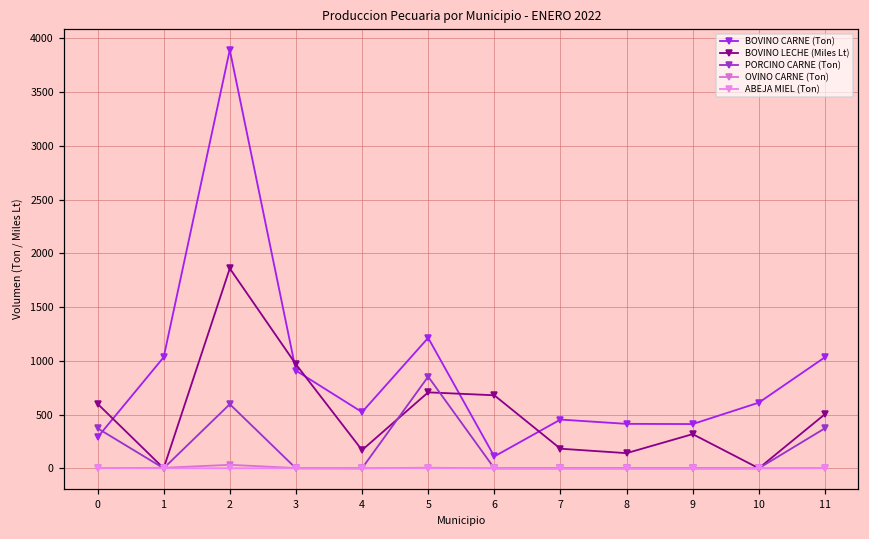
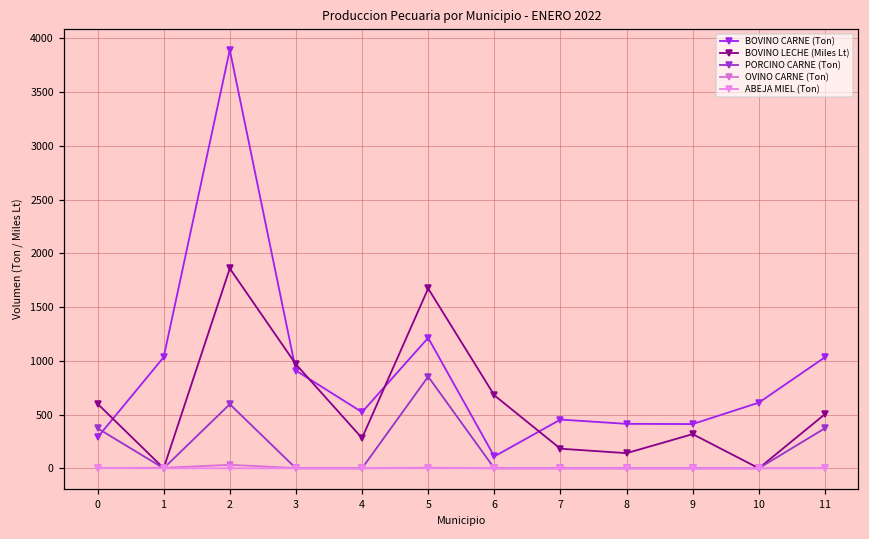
BOVINO LECHE (Miles Lt), 4: 200 -> 300
BOVINO LECHE (Miles Lt), 5: 700 -> 1700
